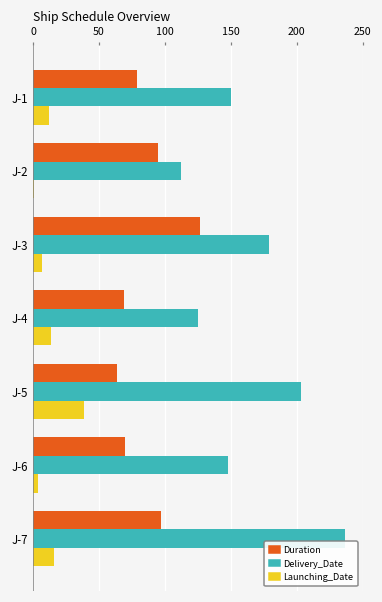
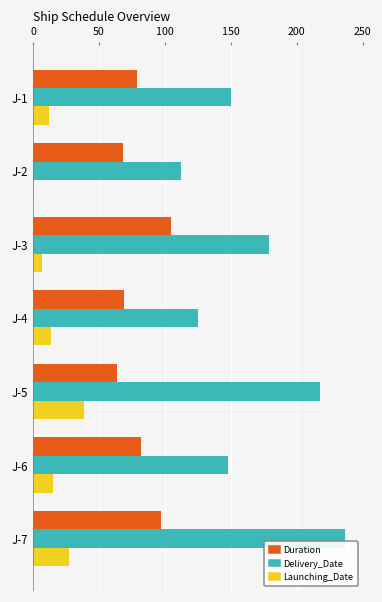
Duration, J-2: 95 -> 68
Duration, J-3: 127 -> 105
Delivery_Date, J-5: 203 -> 218
Duration, J-6: 70 -> 82
Launching_Date, J-6: 4 -> 15
Launching_Date, J-7: 16 -> 27
